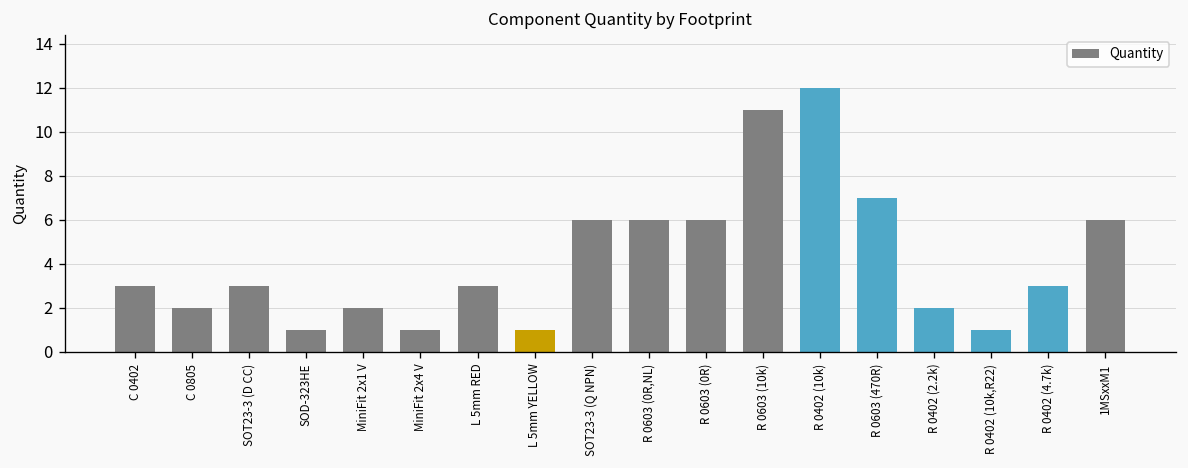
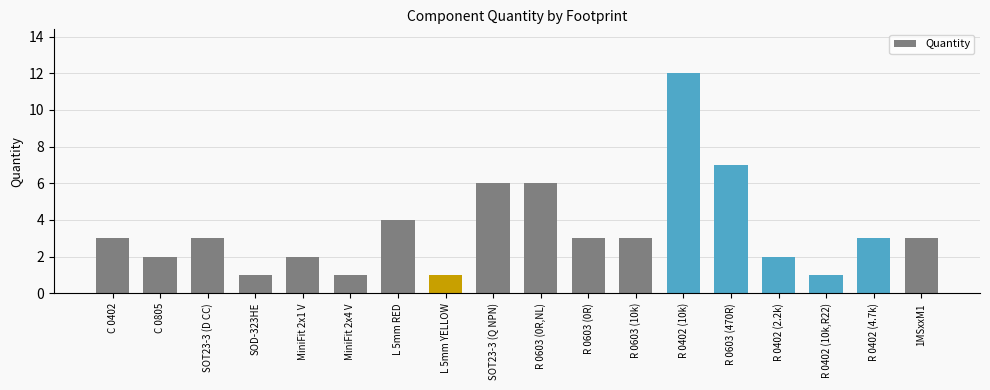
L 5mm RED: 3 -> 4
R 0603 (0R): 6 -> 3
R 0603 (10k): 11 -> 3
1MSxxM1: 6 -> 3
